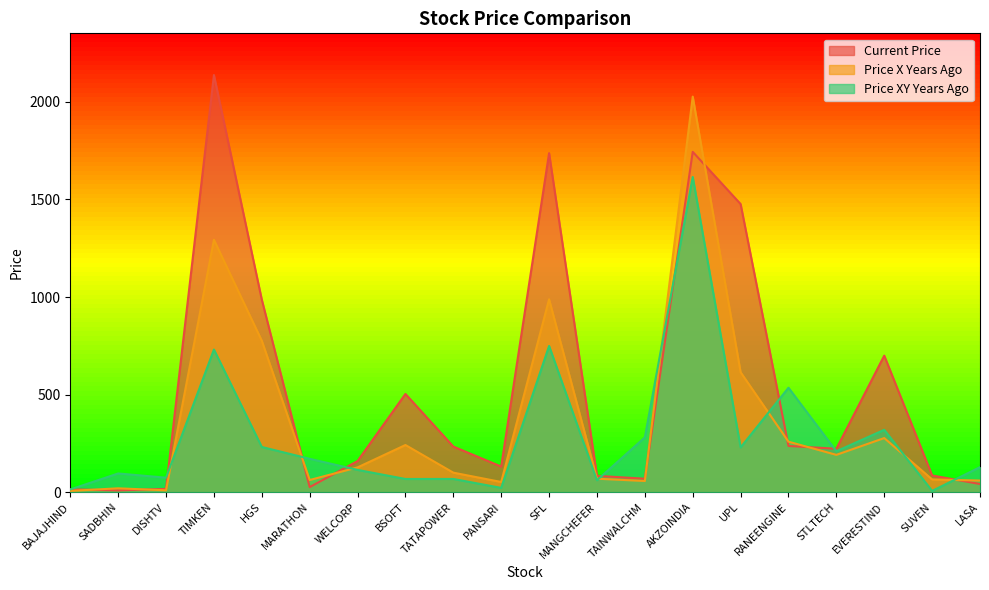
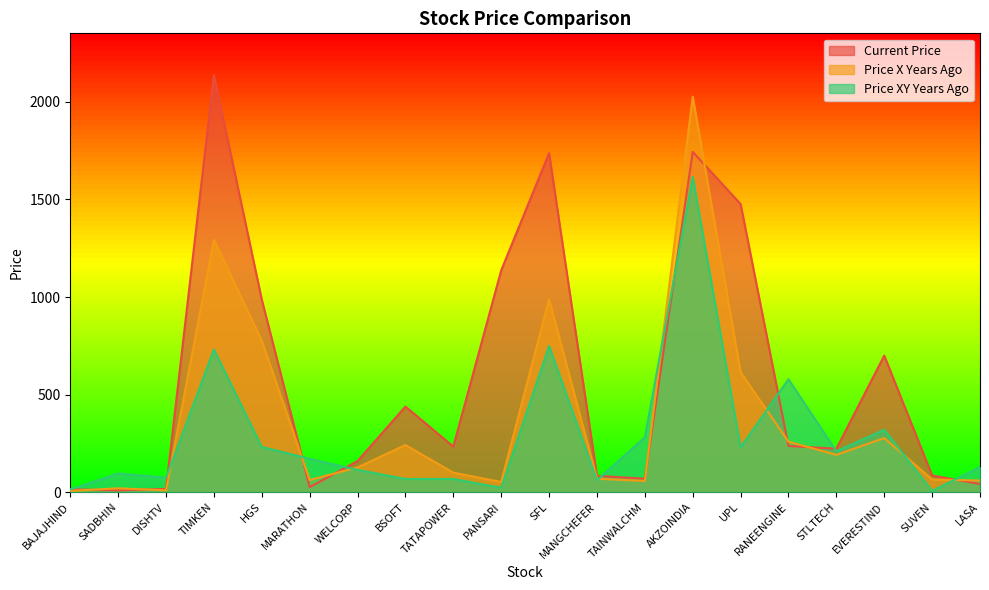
Current Price, BSOFT: 500 -> 440
Current Price, PANSARI: 130 -> 1140
Price XY Years Ago, RANEENGINE: 540 -> 580
